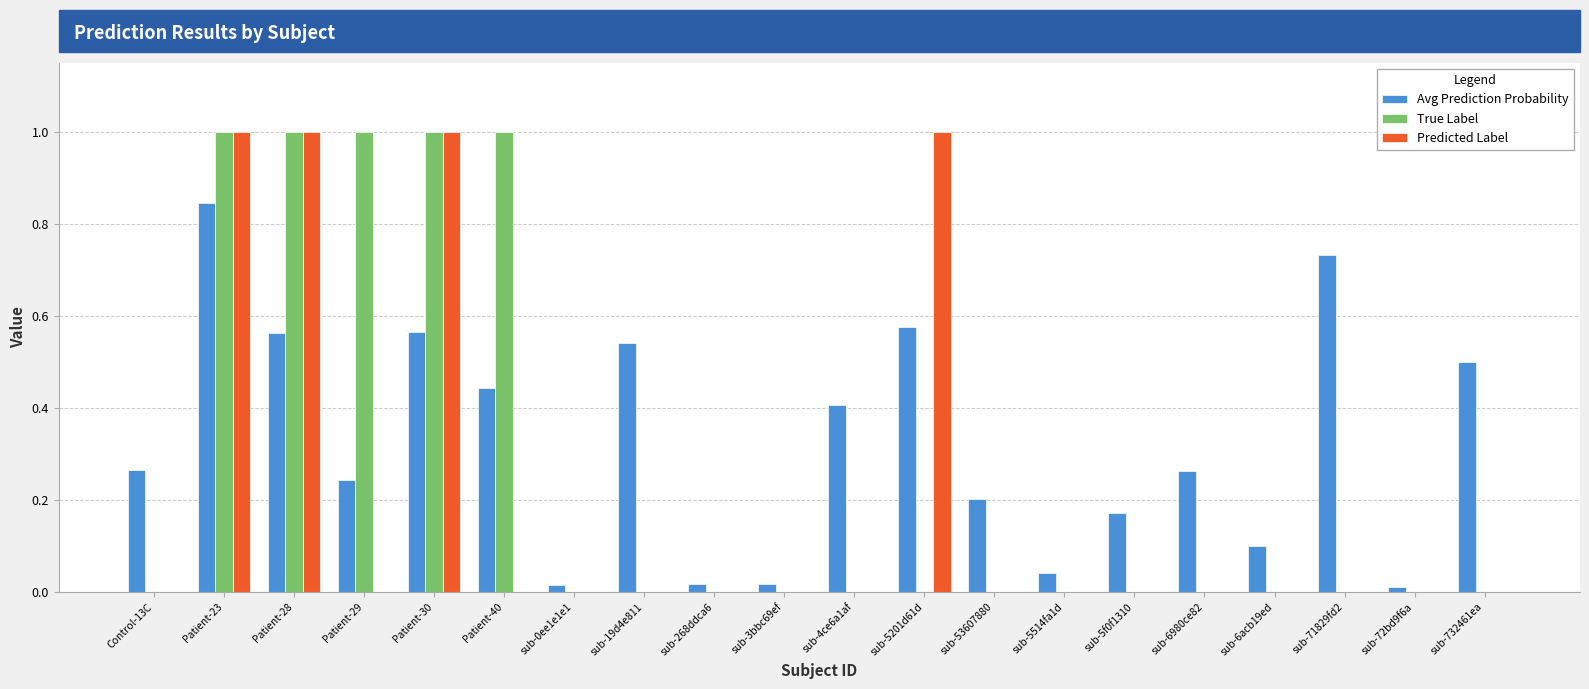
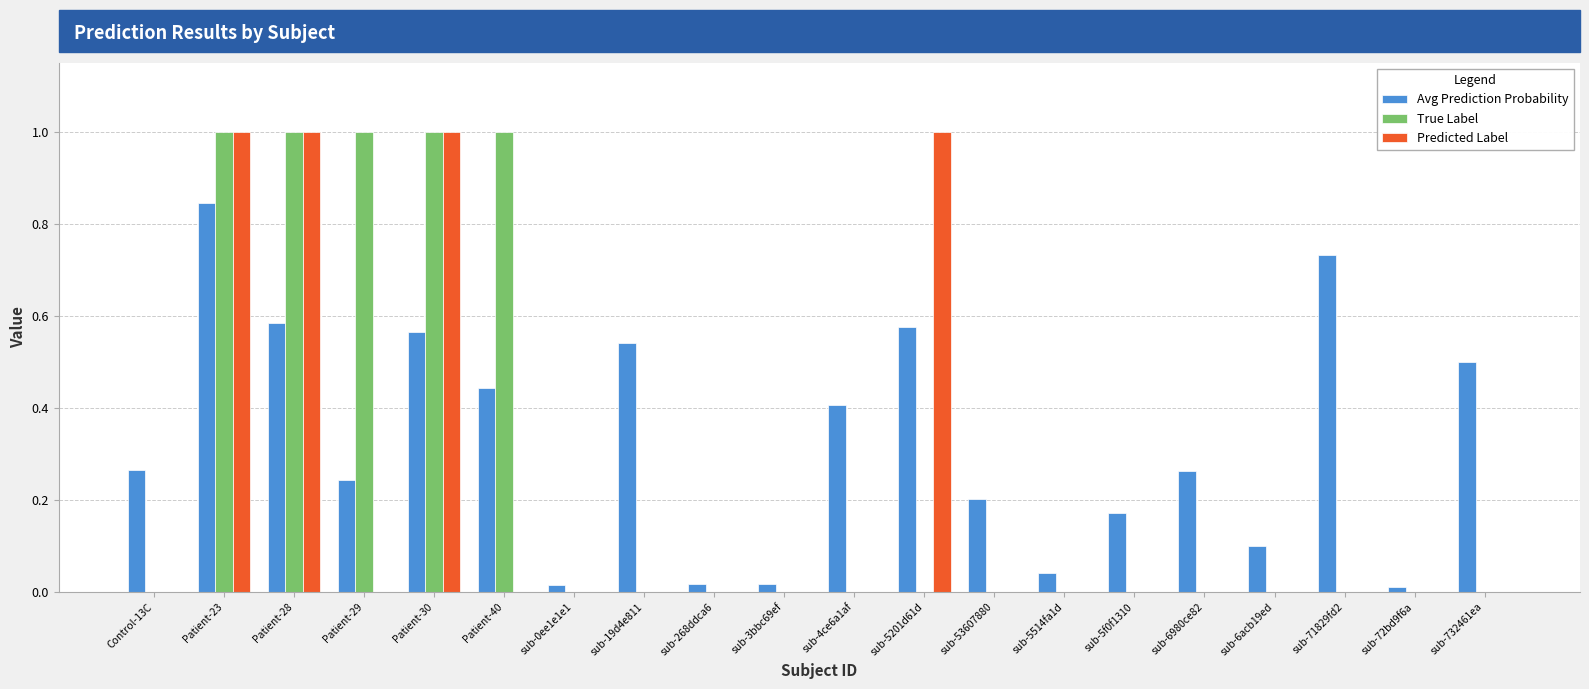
Avg Prediction Probability, Patient-28: 0.56 -> 0.58
